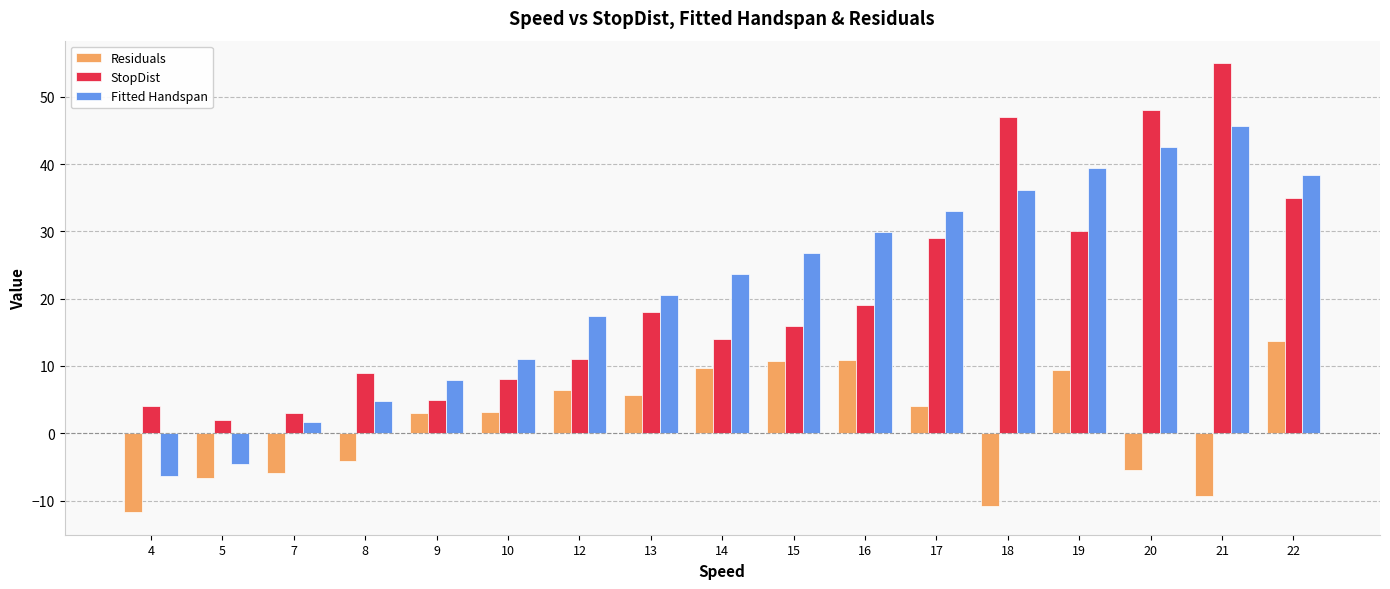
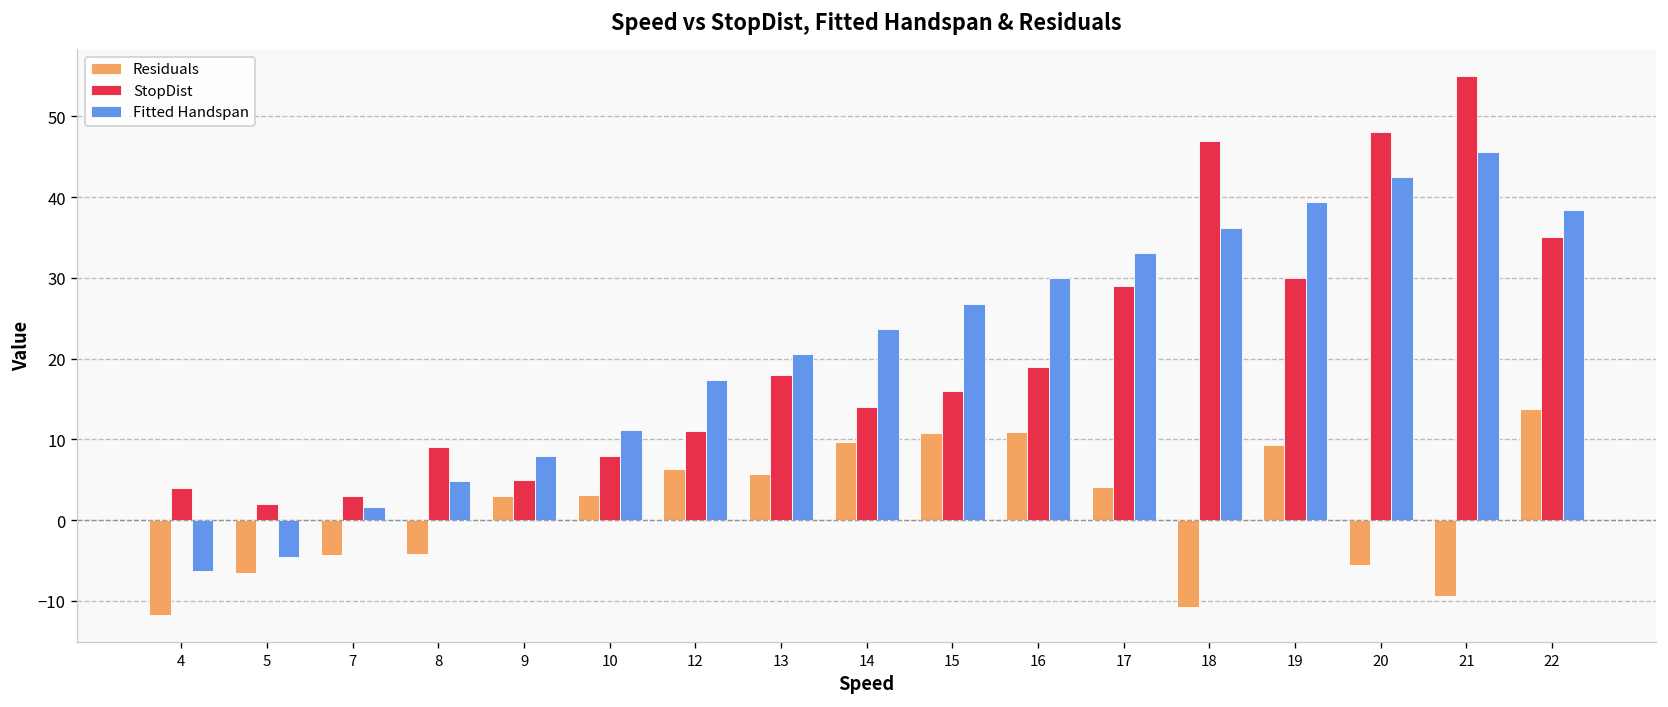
Residuals, 7: -6 -> -4
